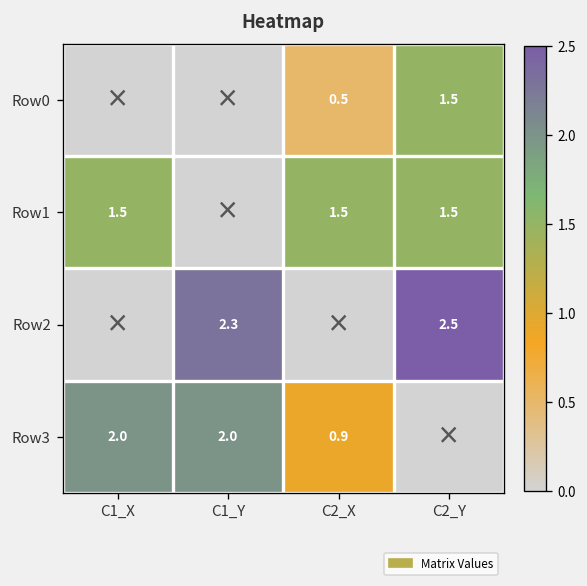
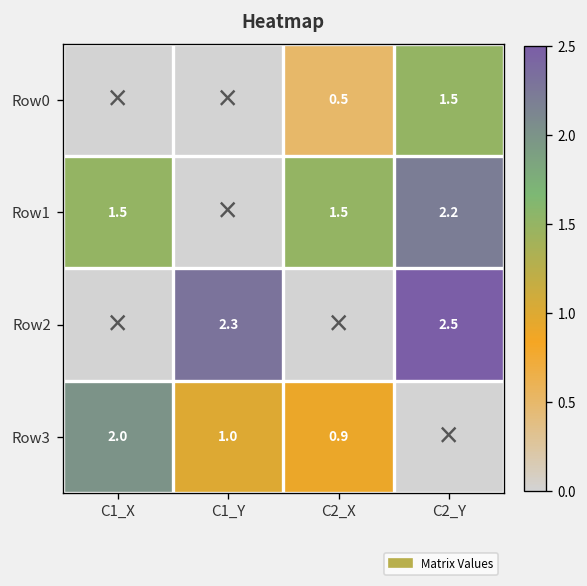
Row1, C2_Y: 1.5 -> 2.2
Row3, C1_Y: 2.0 -> 1.0
